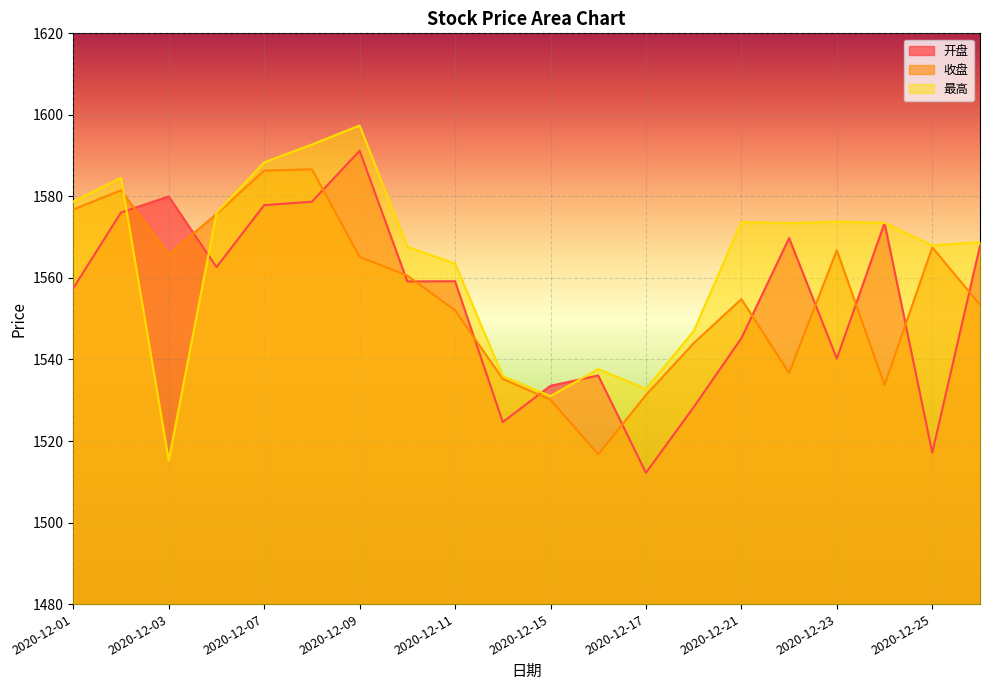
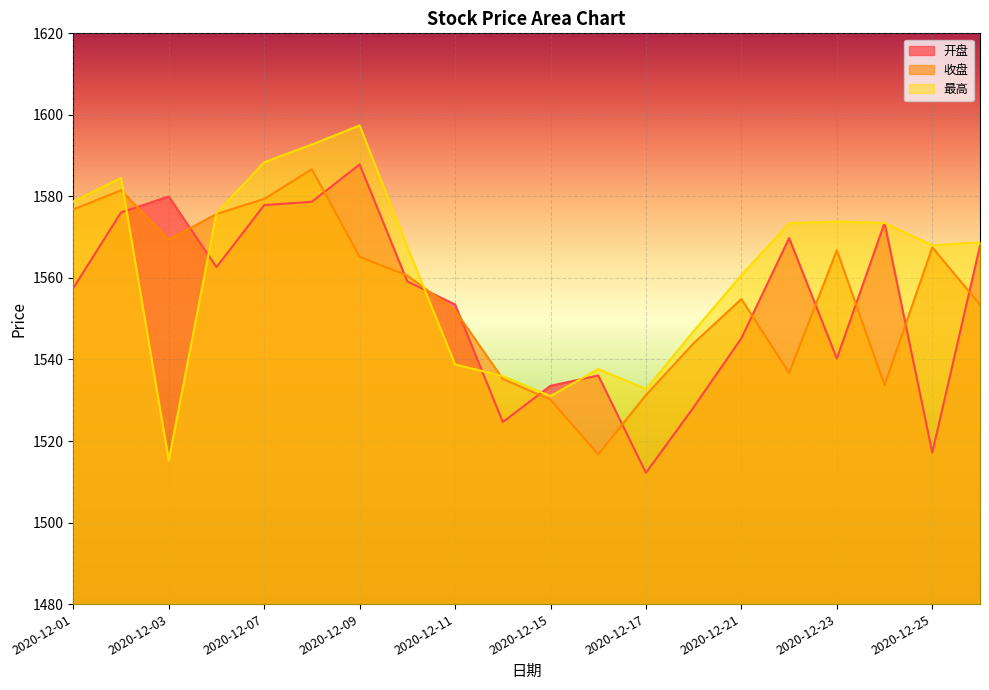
收盘, 2020-12-03: 1566 -> 1569
收盘, 2020-12-07: 1586 -> 1579
开盘, 2020-12-09: 1591 -> 1588
开盘, 2020-12-11: 1559 -> 1553
最高, 2020-12-11: 1564 -> 1539
最高, 2020-12-21: 1574 -> 1561
